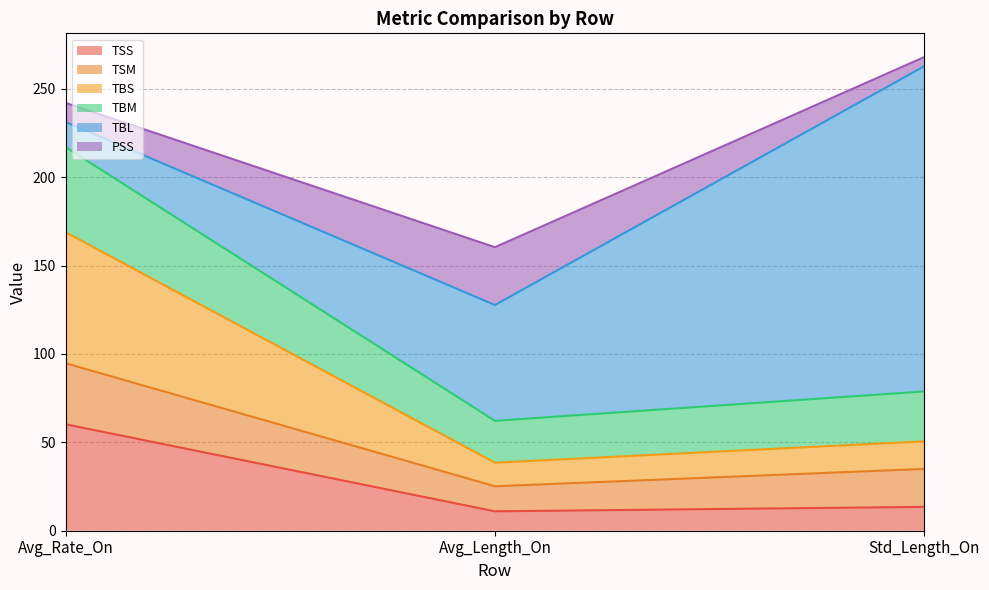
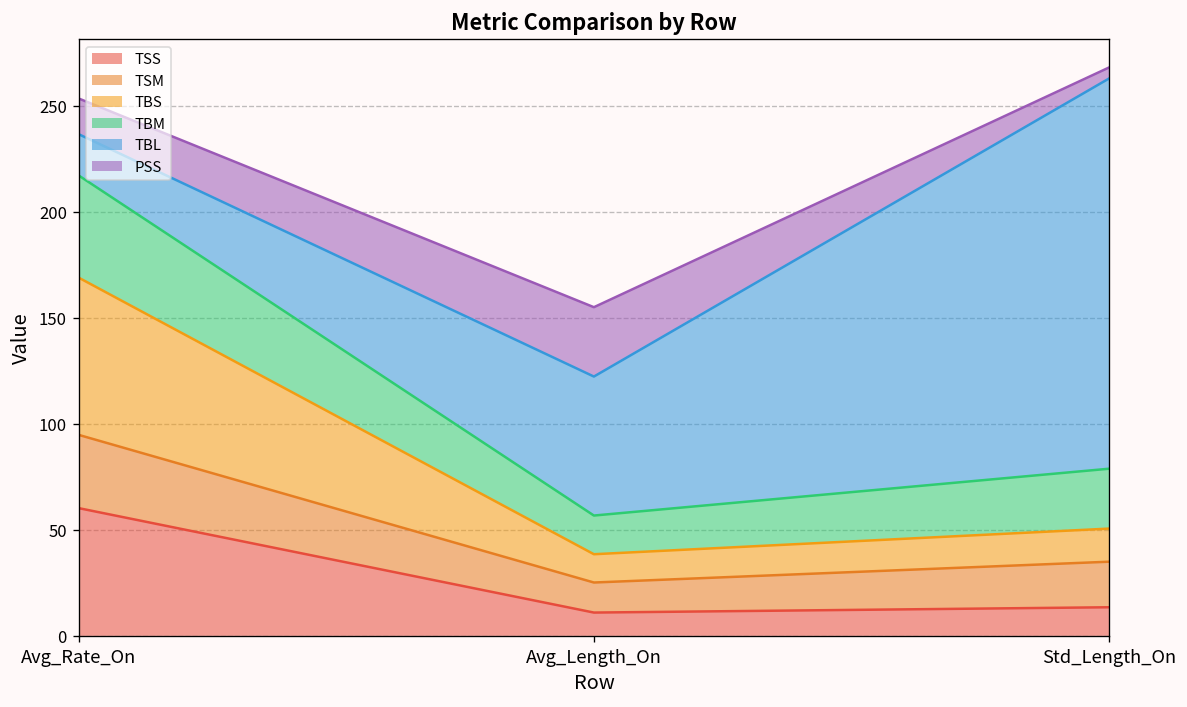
TBL, Avg_Rate_On: 14 -> 19
PSS, Avg_Rate_On: 11 -> 17
TBM, Avg_Length_On: 24 -> 18
